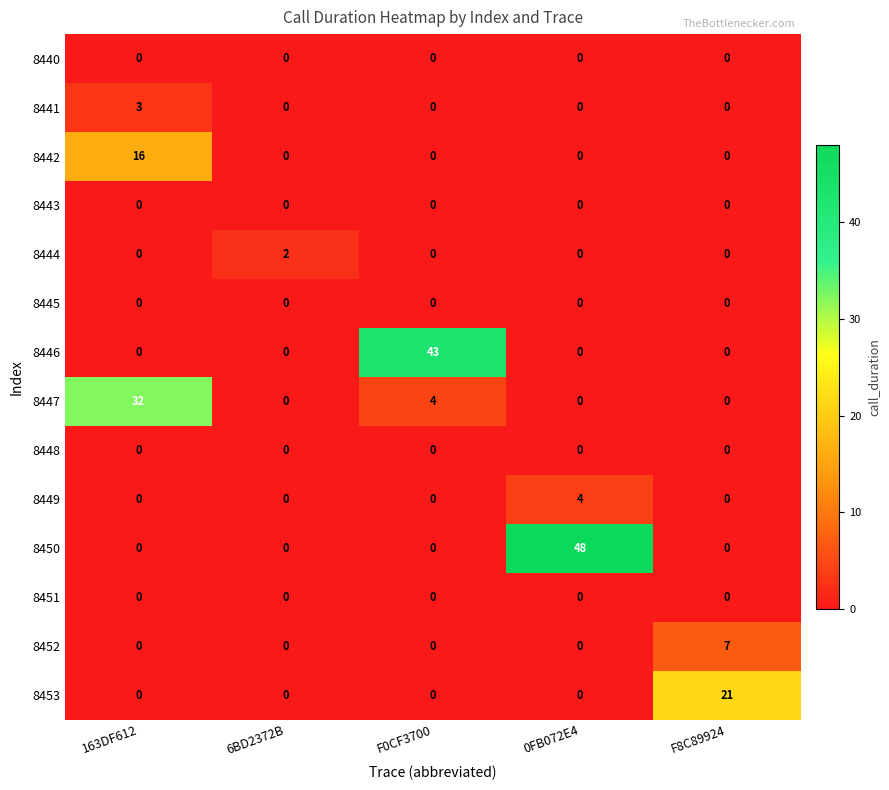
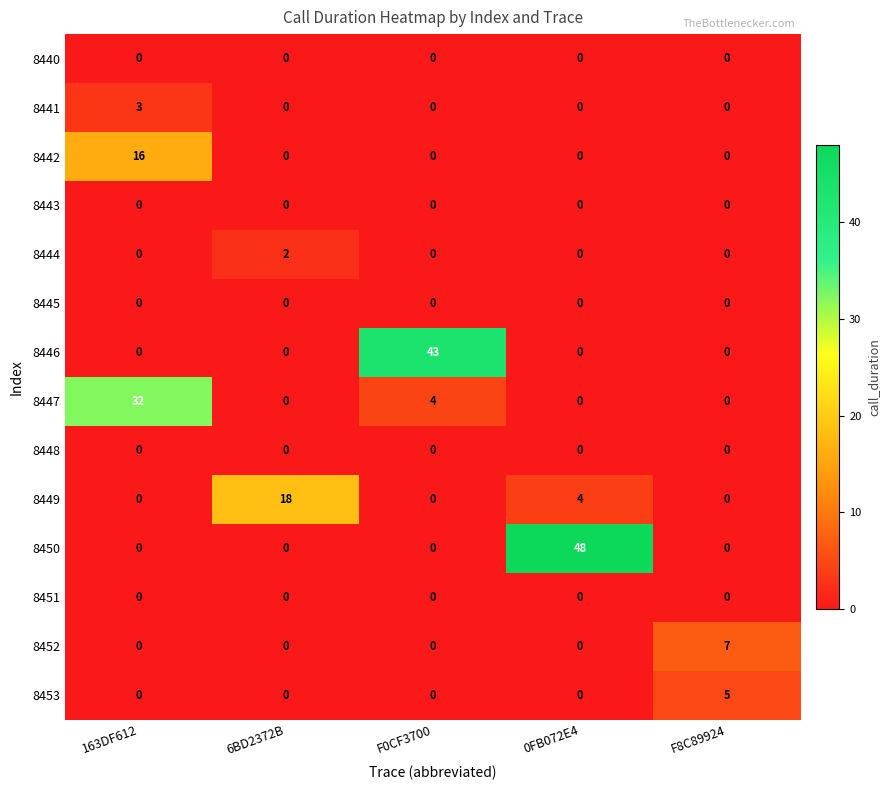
8449, 6BD2372B: 0 -> 18
8453, F8C89924: 21 -> 5
